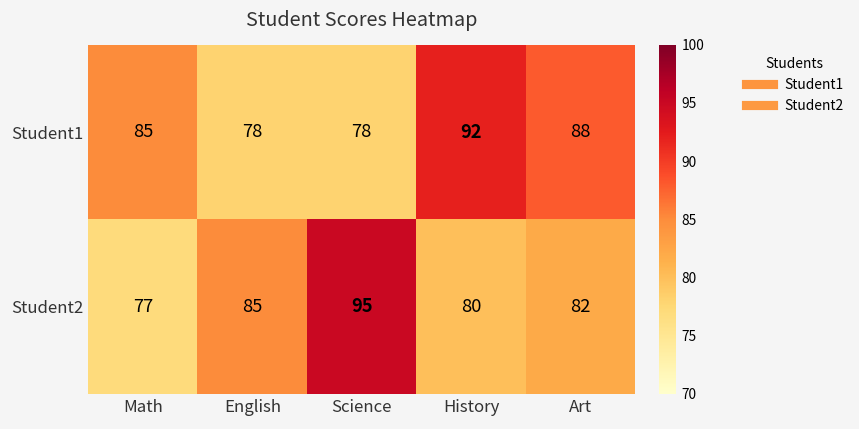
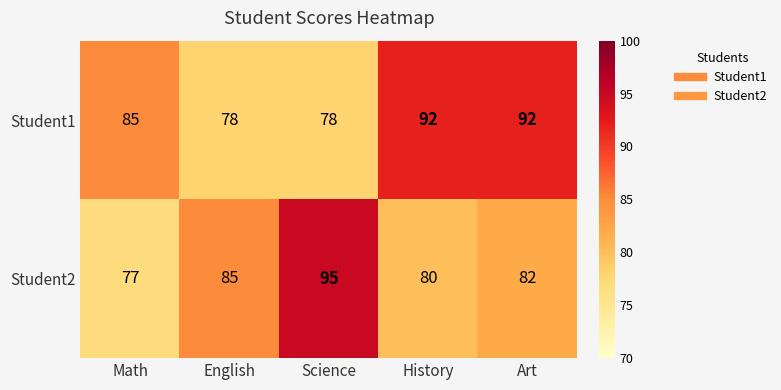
Student1, Art: 88 -> 92
